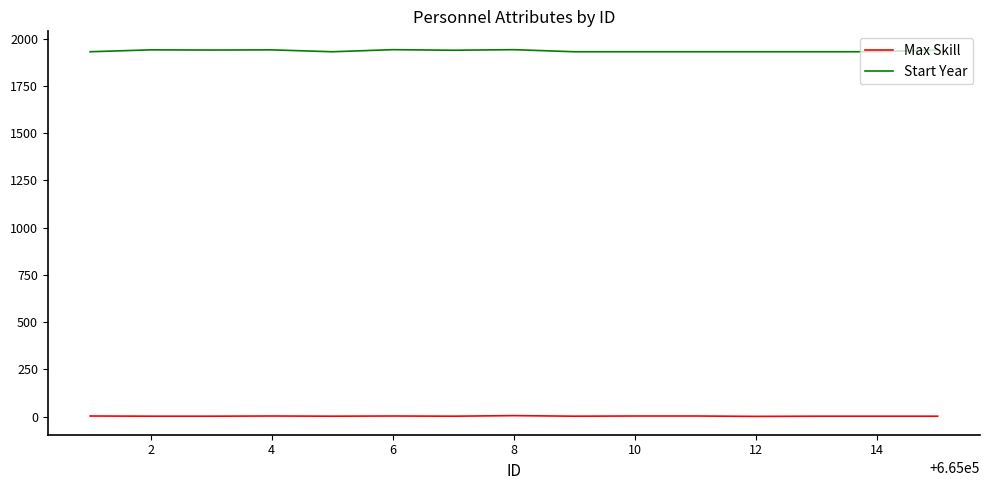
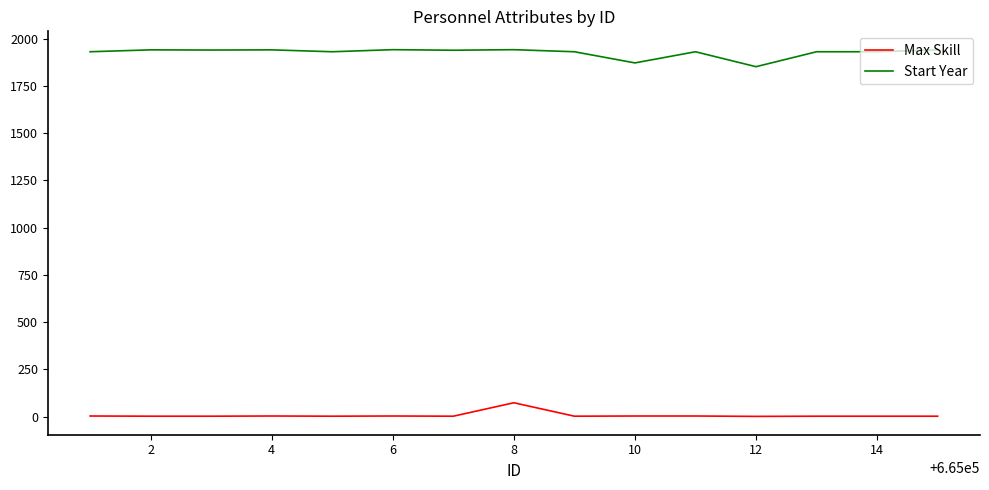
Max Skill, 8: 10 -> 70
Start Year, 10: 1930 -> 1870
Start Year, 12: 1930 -> 1850
